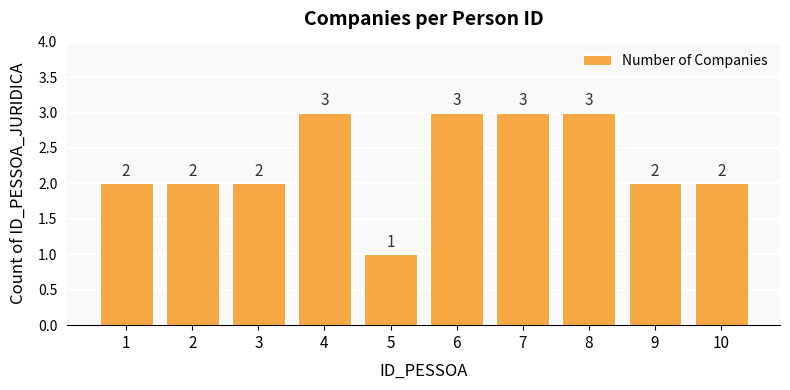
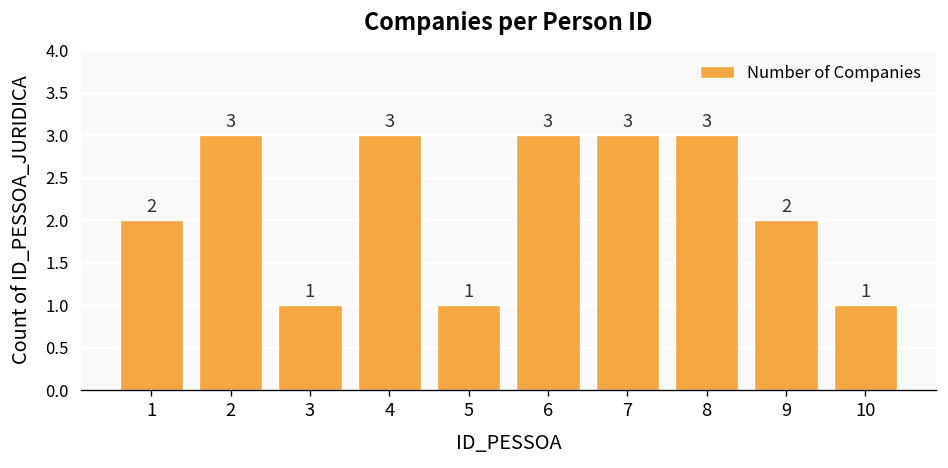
2: 2 -> 3
3: 2 -> 1
10: 2 -> 1
